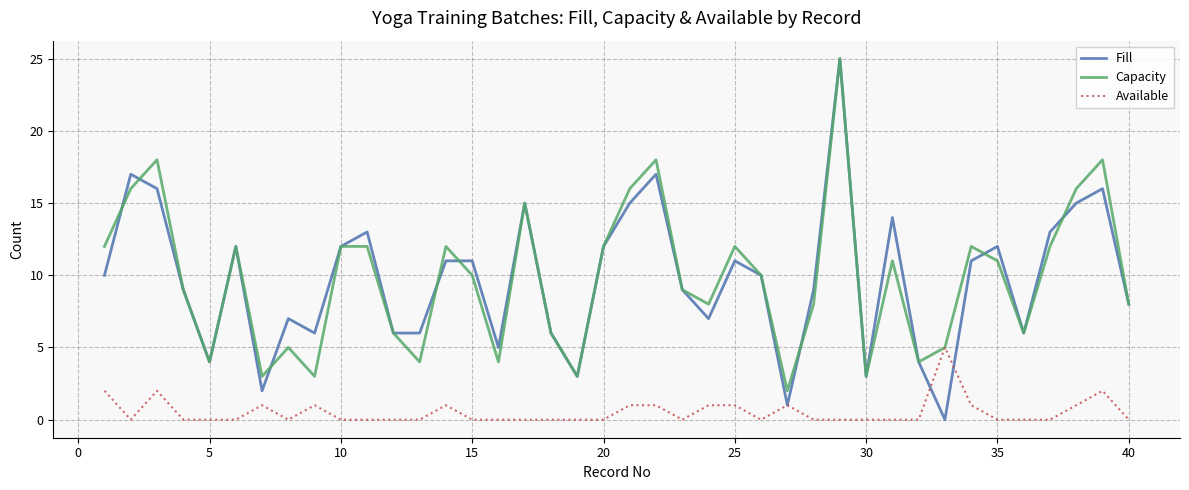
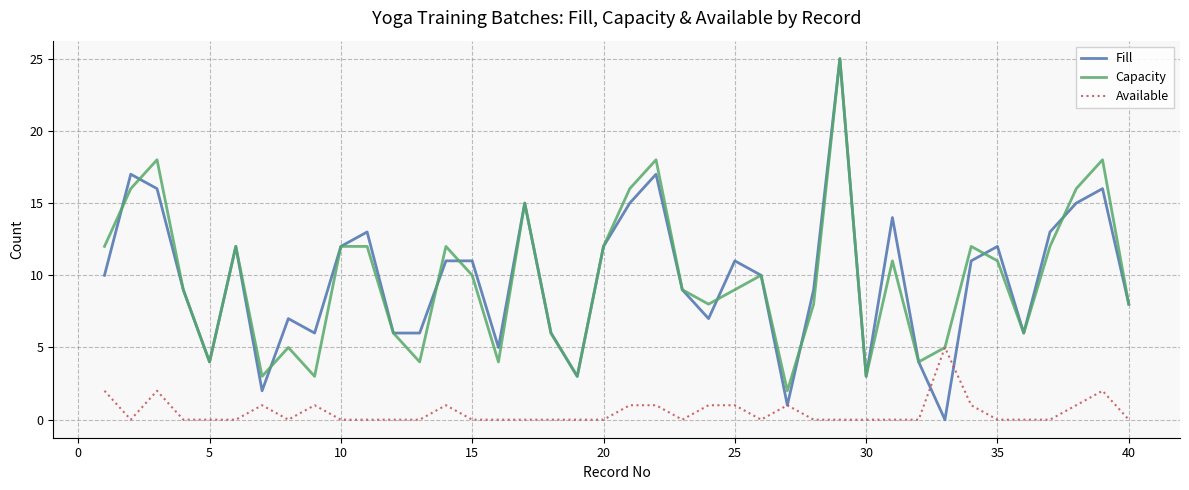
Capacity, 25: 12 -> 9
